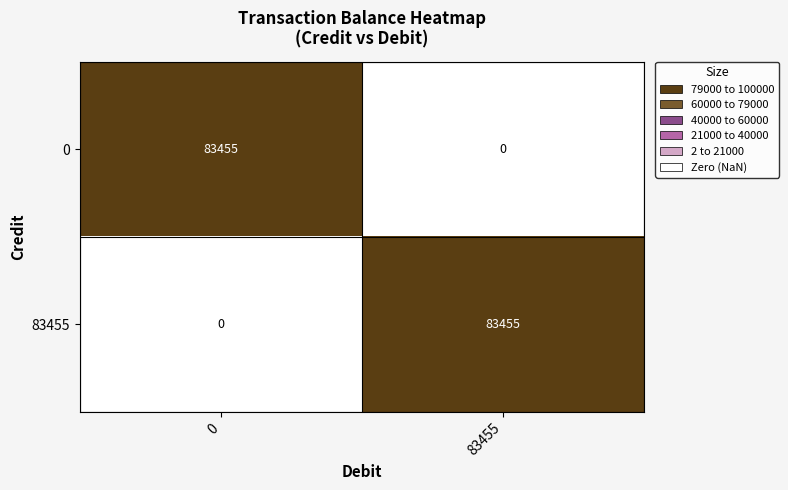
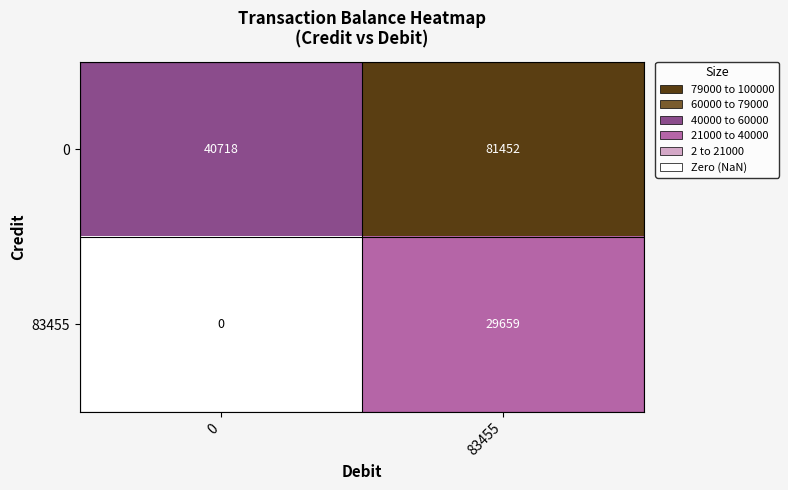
0, 0: 83455 -> 40718
0, 83455: 0 -> 81452
83455, 83455: 83455 -> 29659
